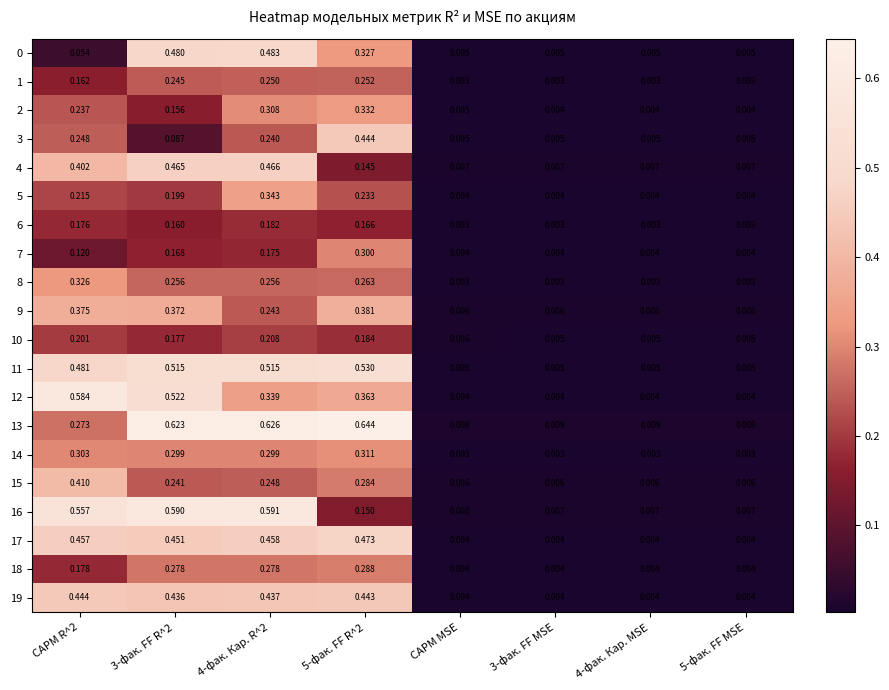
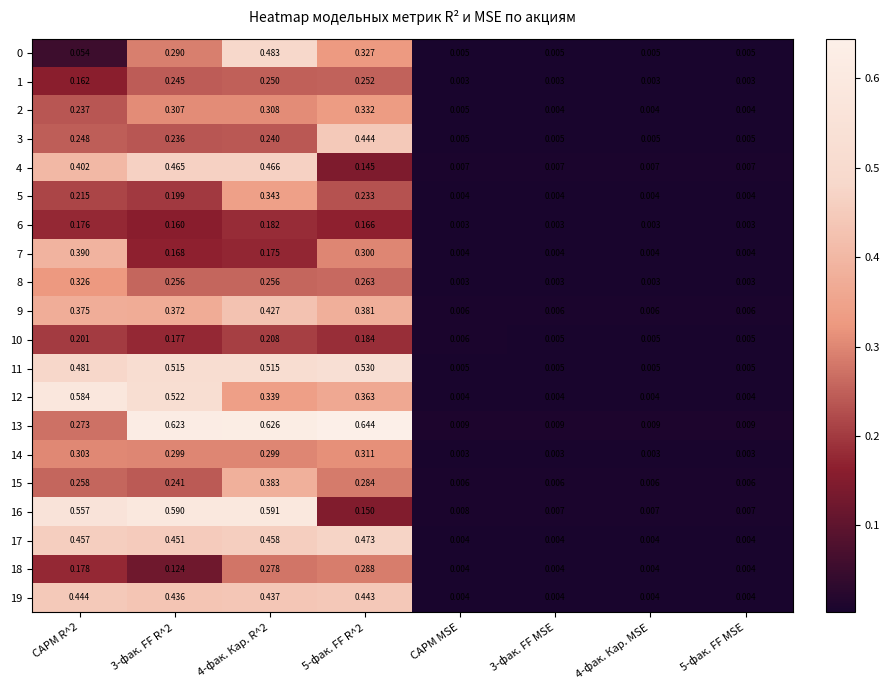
0, 3-фак. FF R^2: 0.480 -> 0.290
2, 3-фак. FF R^2: 0.156 -> 0.307
3, 3-фак. FF R^2: 0.087 -> 0.236
7, CAPM R^2: 0.120 -> 0.390
9, 4-фак. Кар. R^2: 0.243 -> 0.427
15, CAPM R^2: 0.410 -> 0.258
15, 4-фак. Кар. R^2: 0.248 -> 0.383
18, 3-фак. FF R^2: 0.278 -> 0.124
